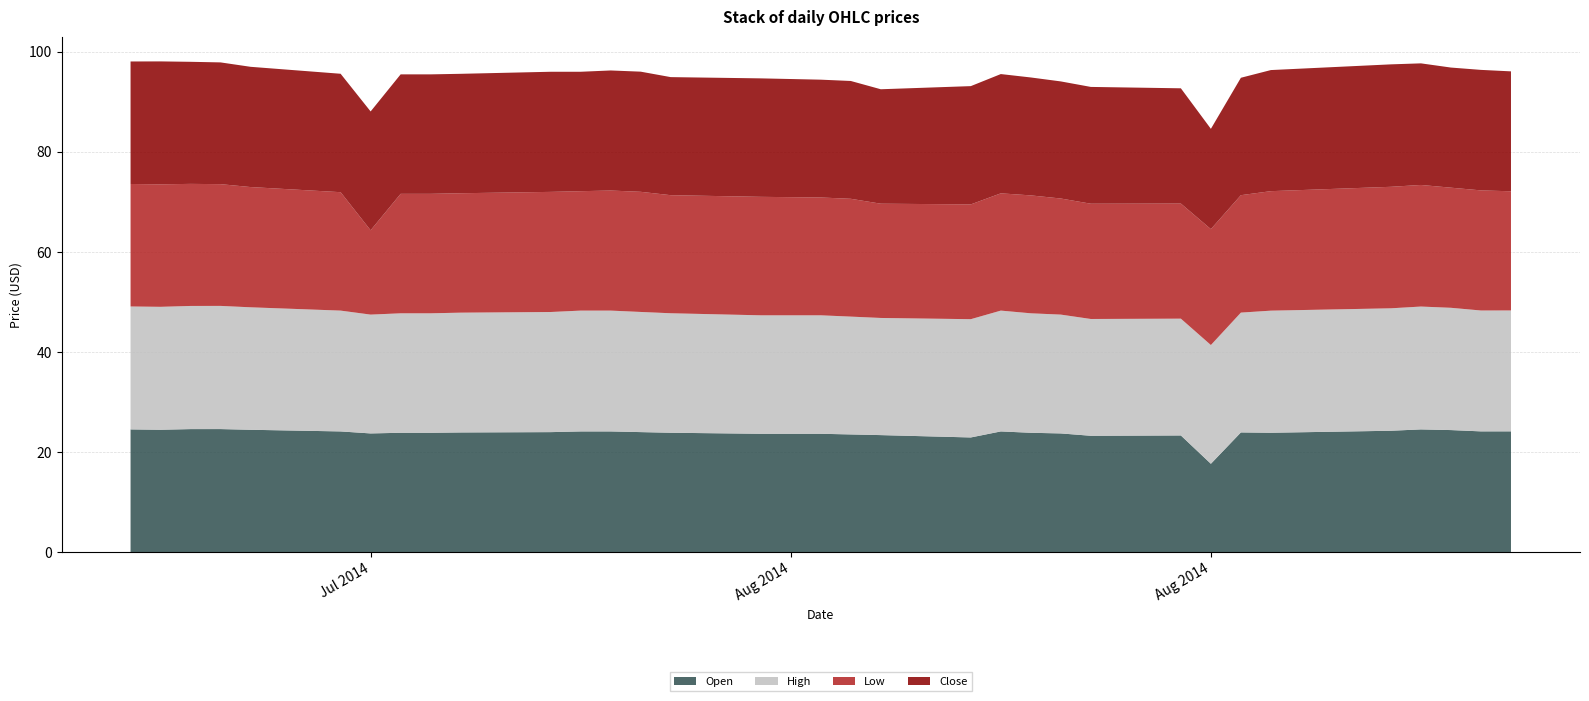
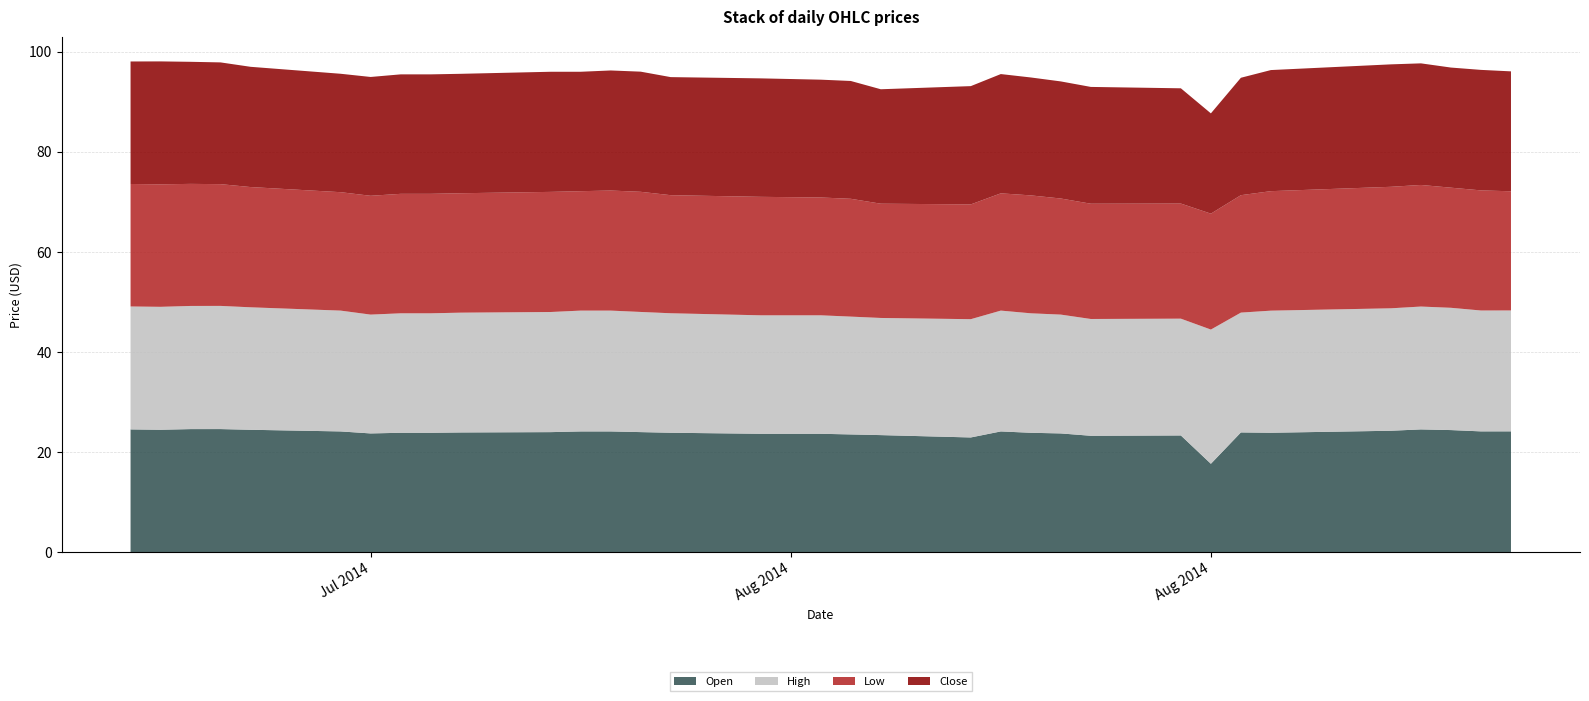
Low, Jul 2014: 17 -> 24
High, Aug 2014: 24 -> 27
